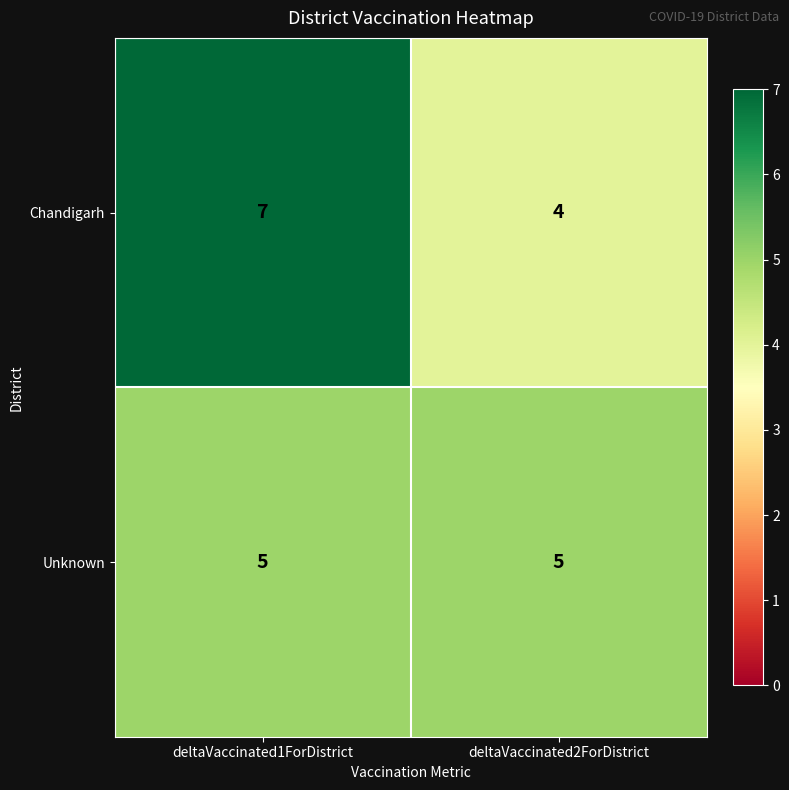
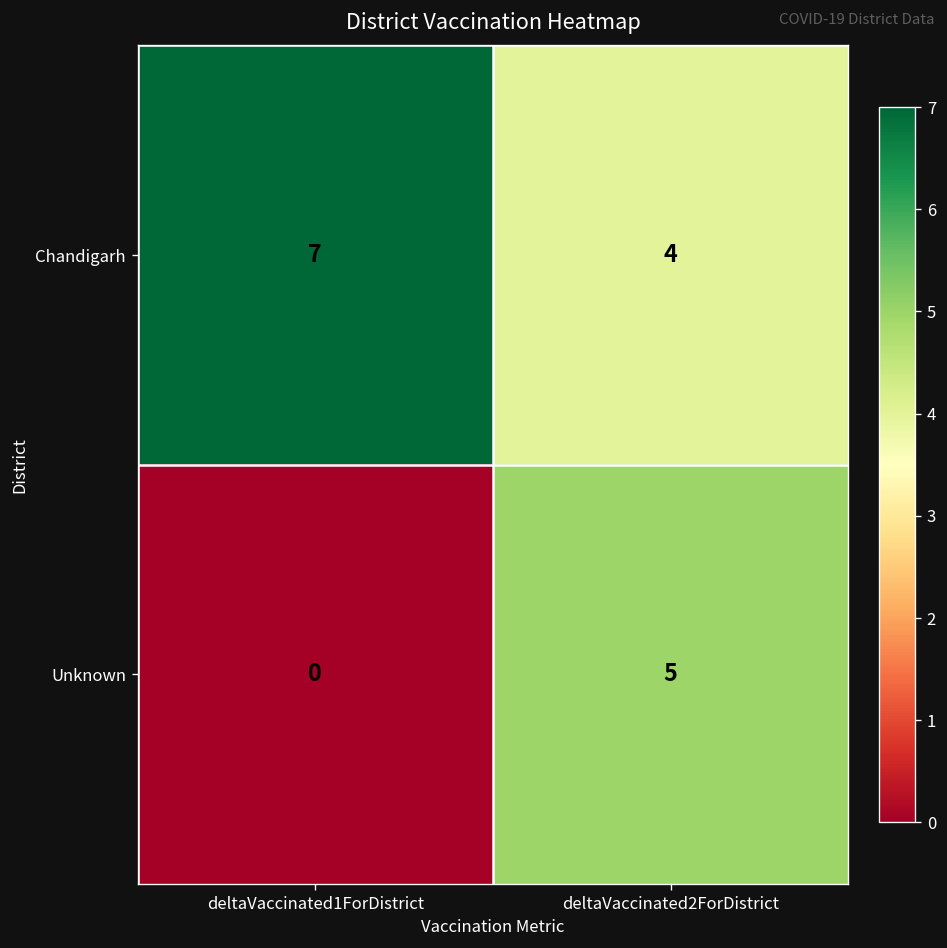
Unknown, deltaVaccinated1ForDistrict: 5 -> 0
